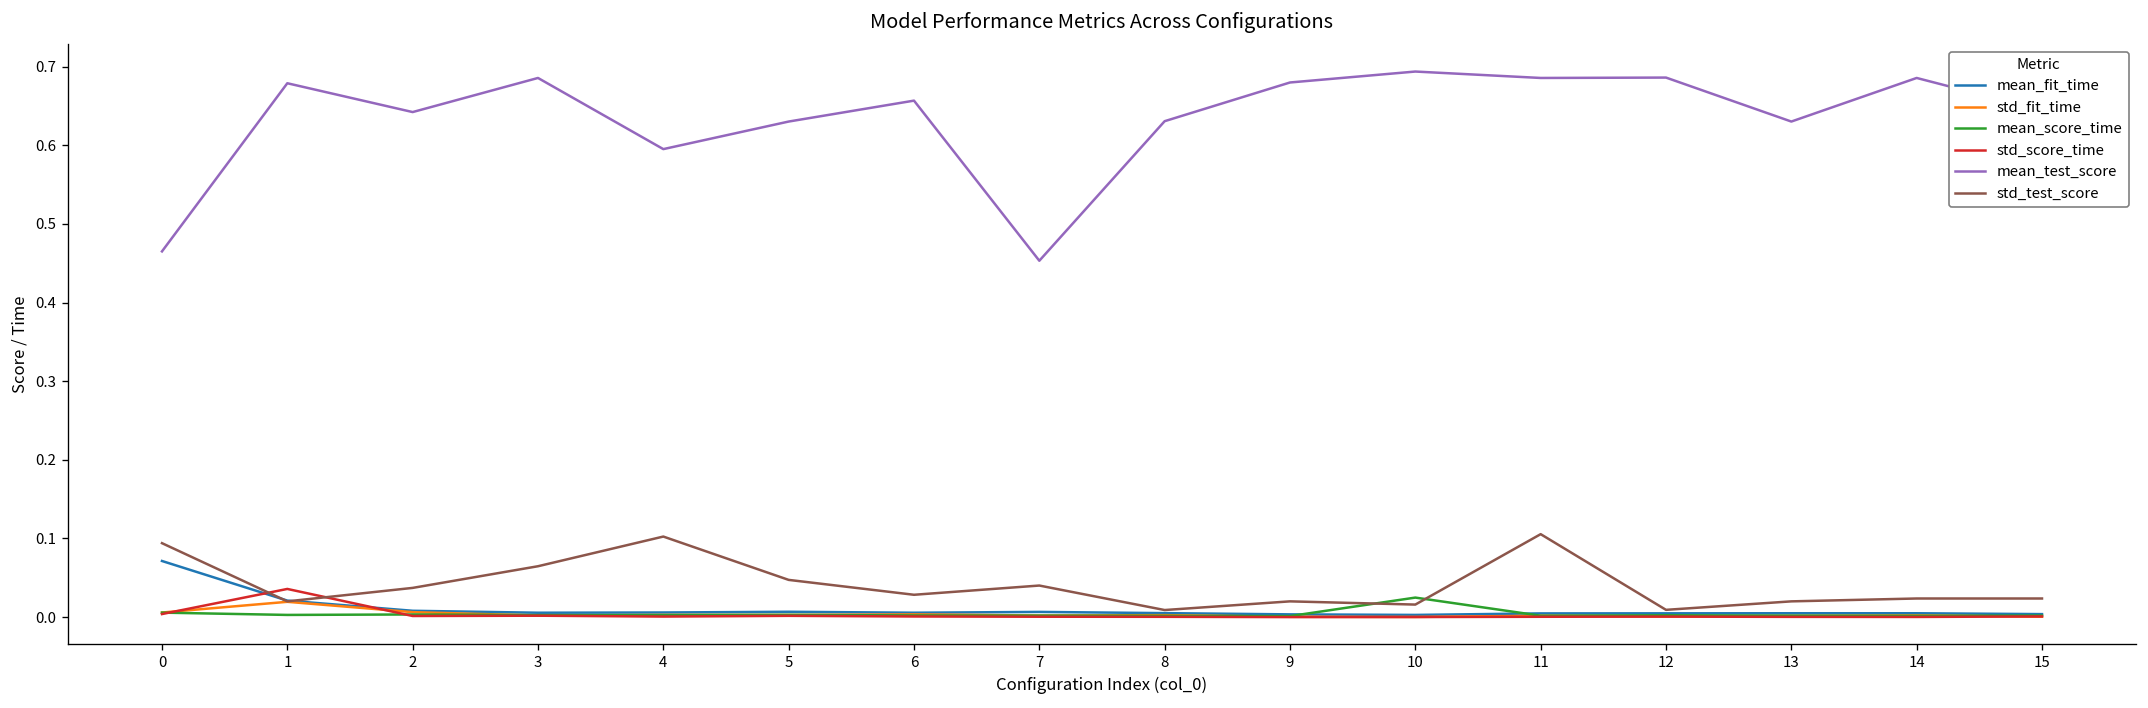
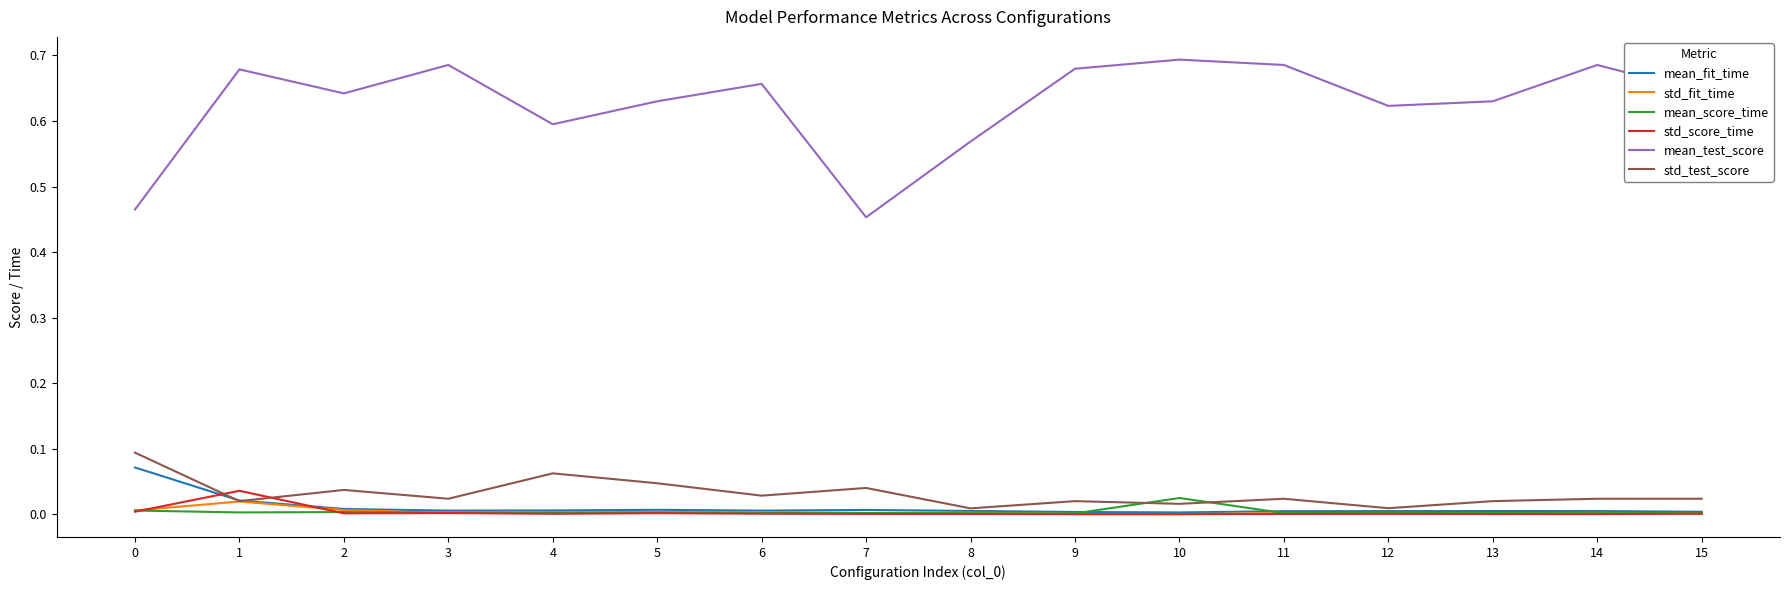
std_test_score, 3: 0.06 -> 0.02
std_test_score, 4: 0.10 -> 0.06
mean_test_score, 8: 0.63 -> 0.57
std_test_score, 11: 0.11 -> 0.02
mean_test_score, 12: 0.69 -> 0.62
